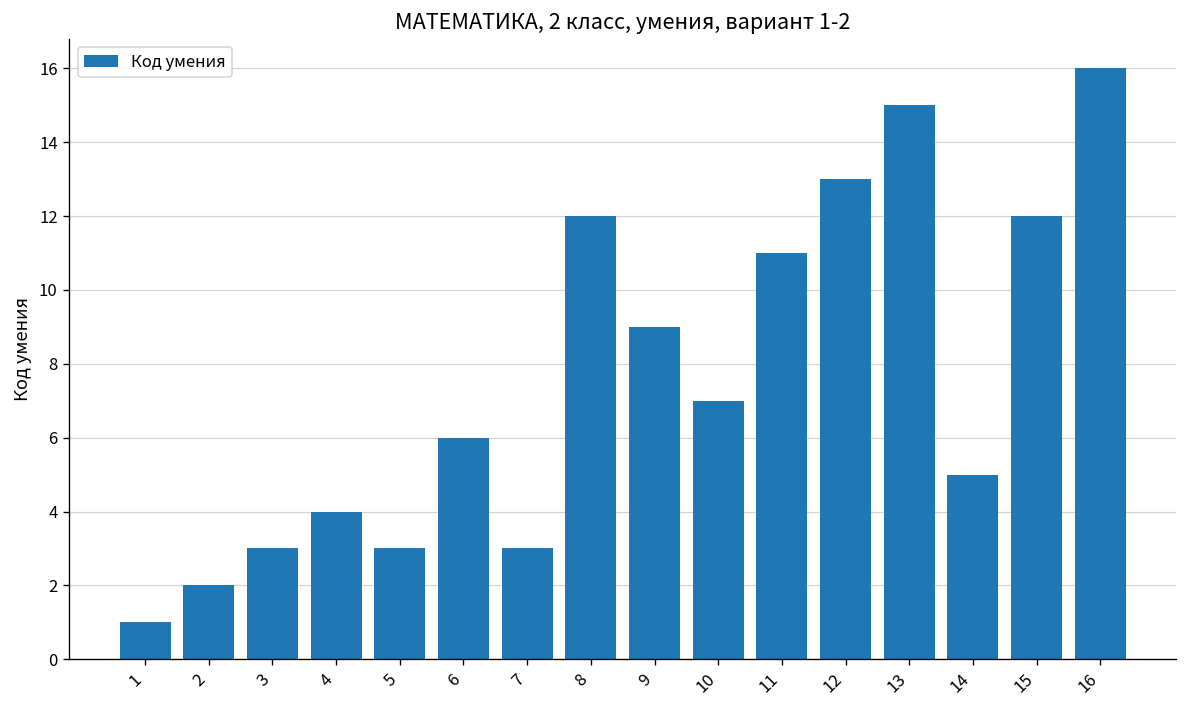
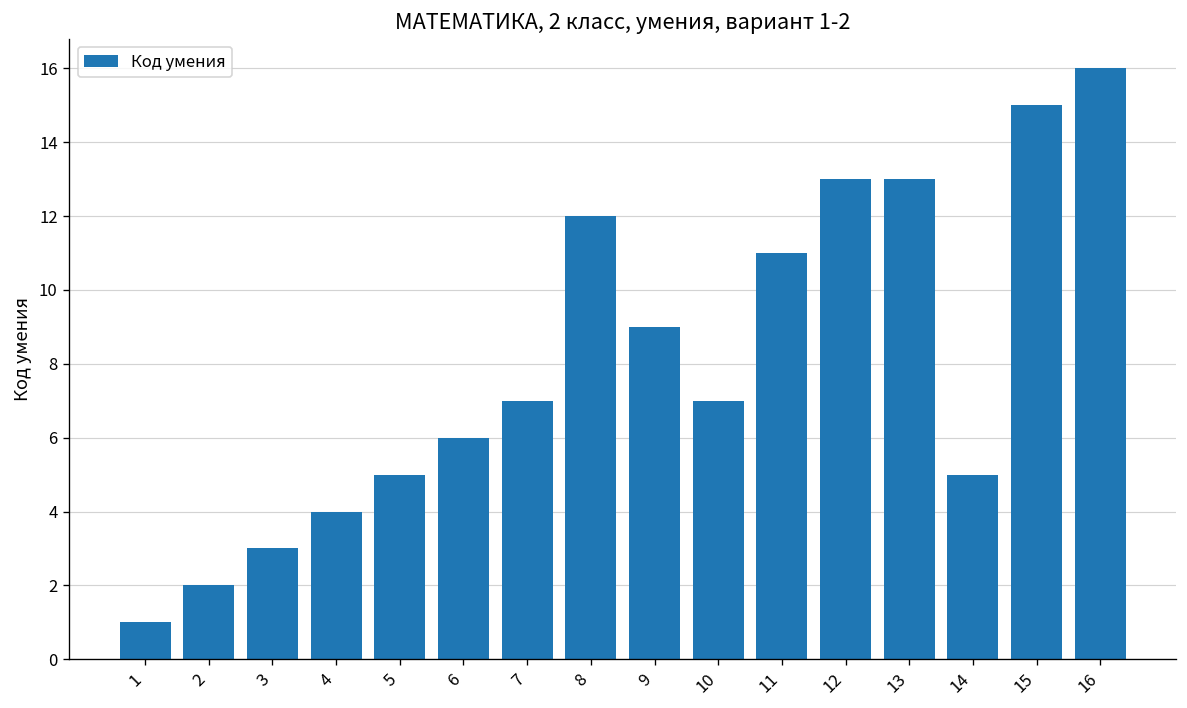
5: 3 -> 5
7: 3 -> 7
13: 15 -> 13
15: 12 -> 15
